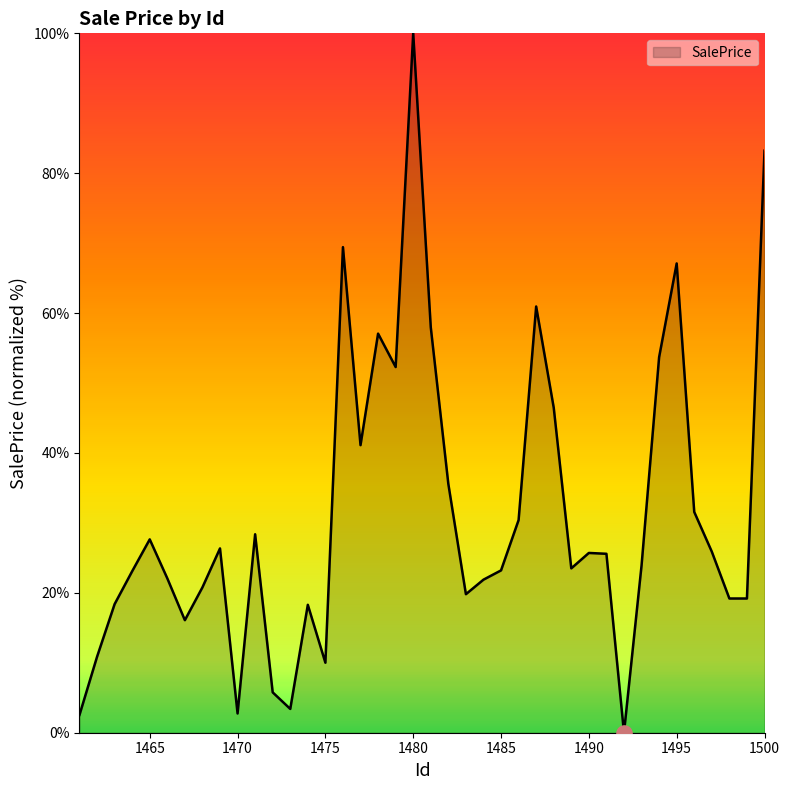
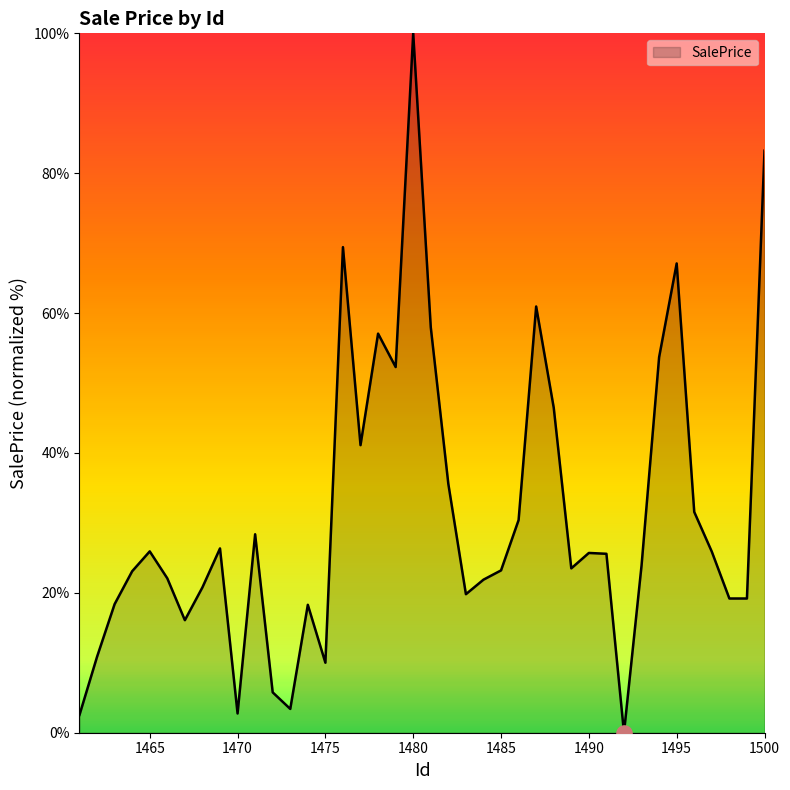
SalePrice, 1465: 28% -> 26%
